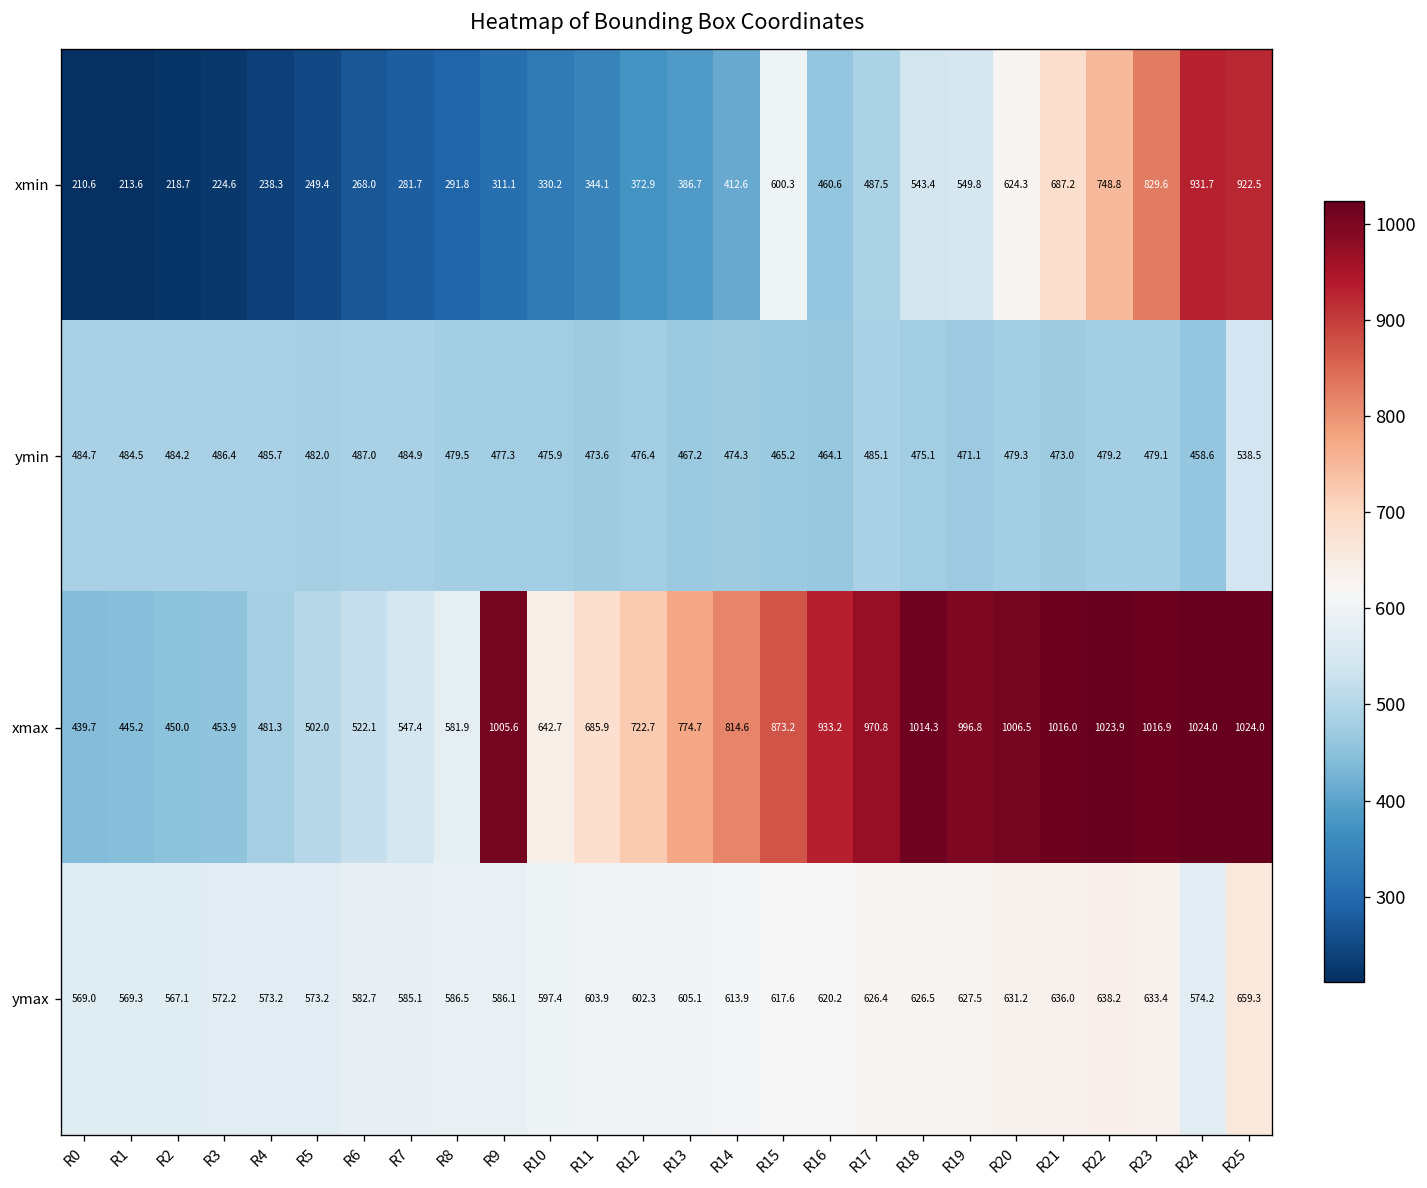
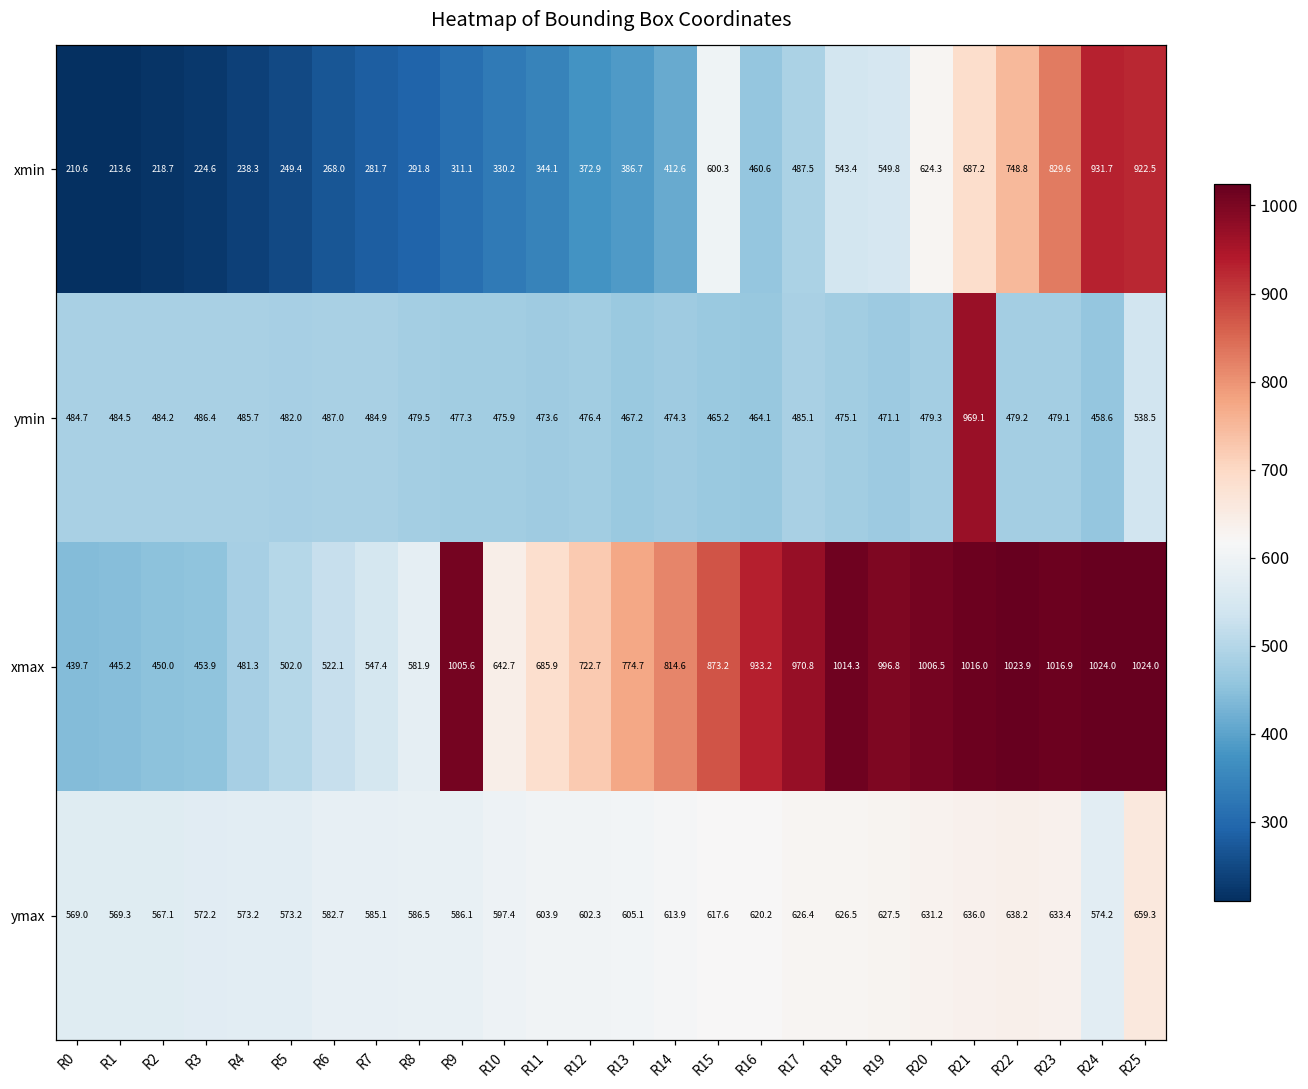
ymin, R21: 473.0 -> 969.1
